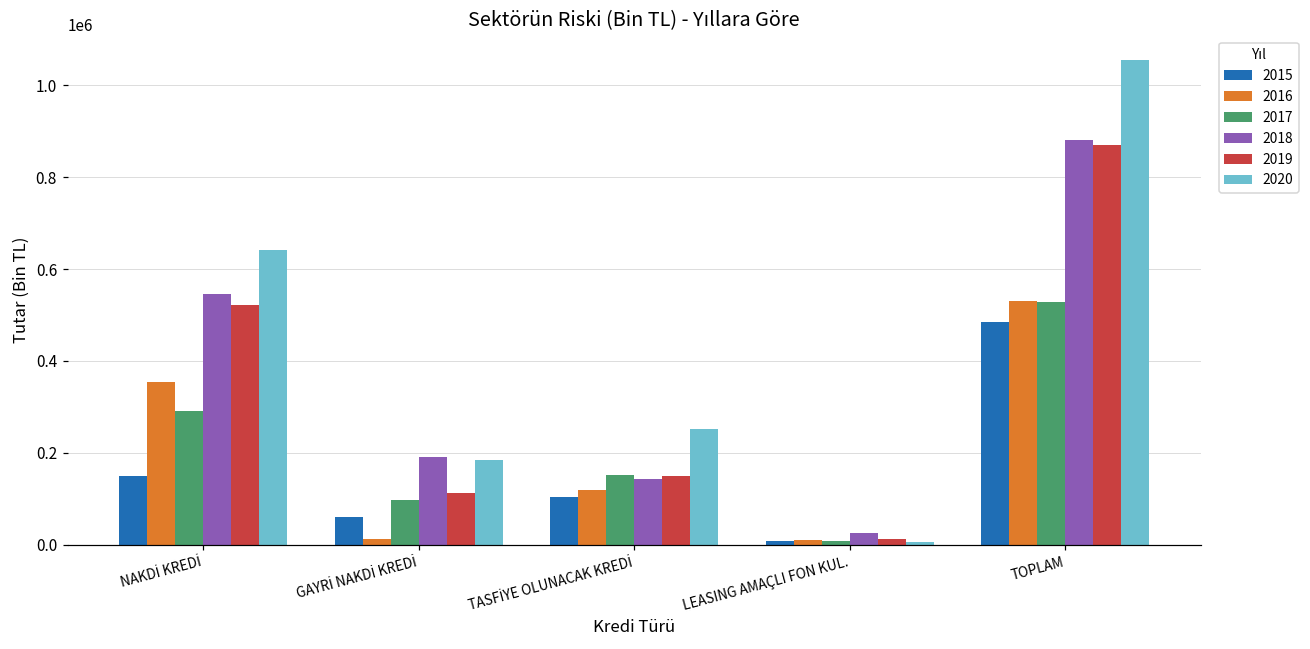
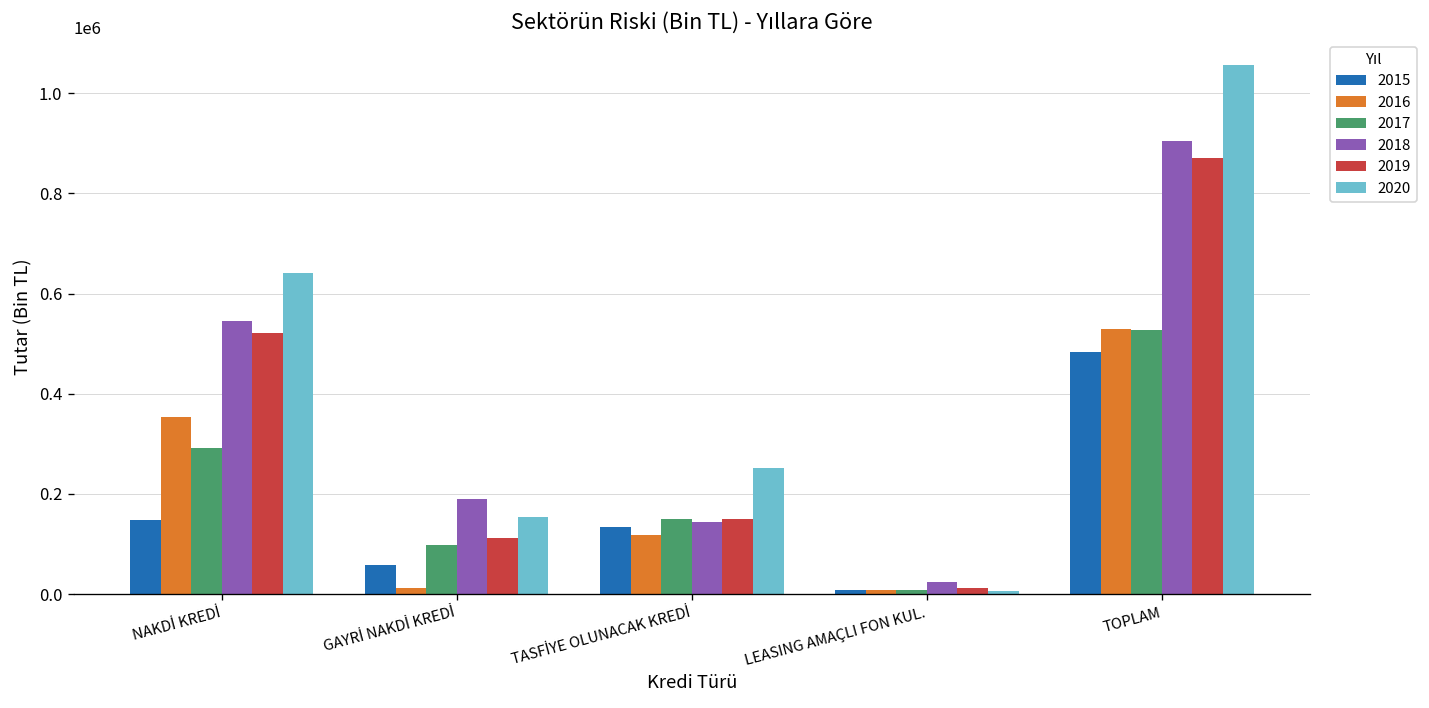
2020, GAYRİ NAKDİ KREDİ: 180000 -> 150000
2015, TASFİYE OLUNACAK KREDİ: 100000 -> 130000
2018, TOPLAM: 880000 -> 900000
